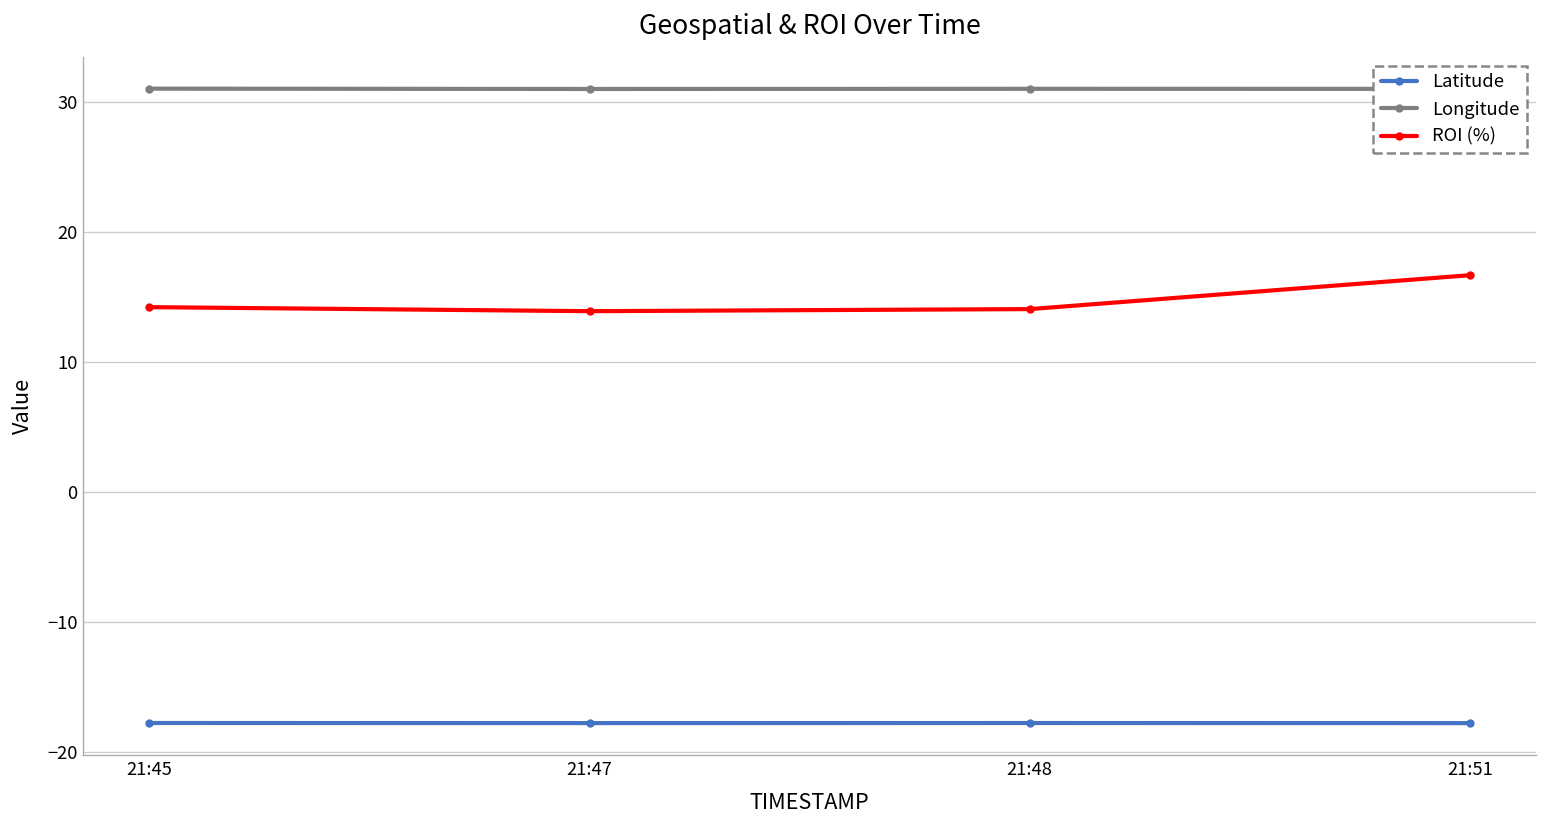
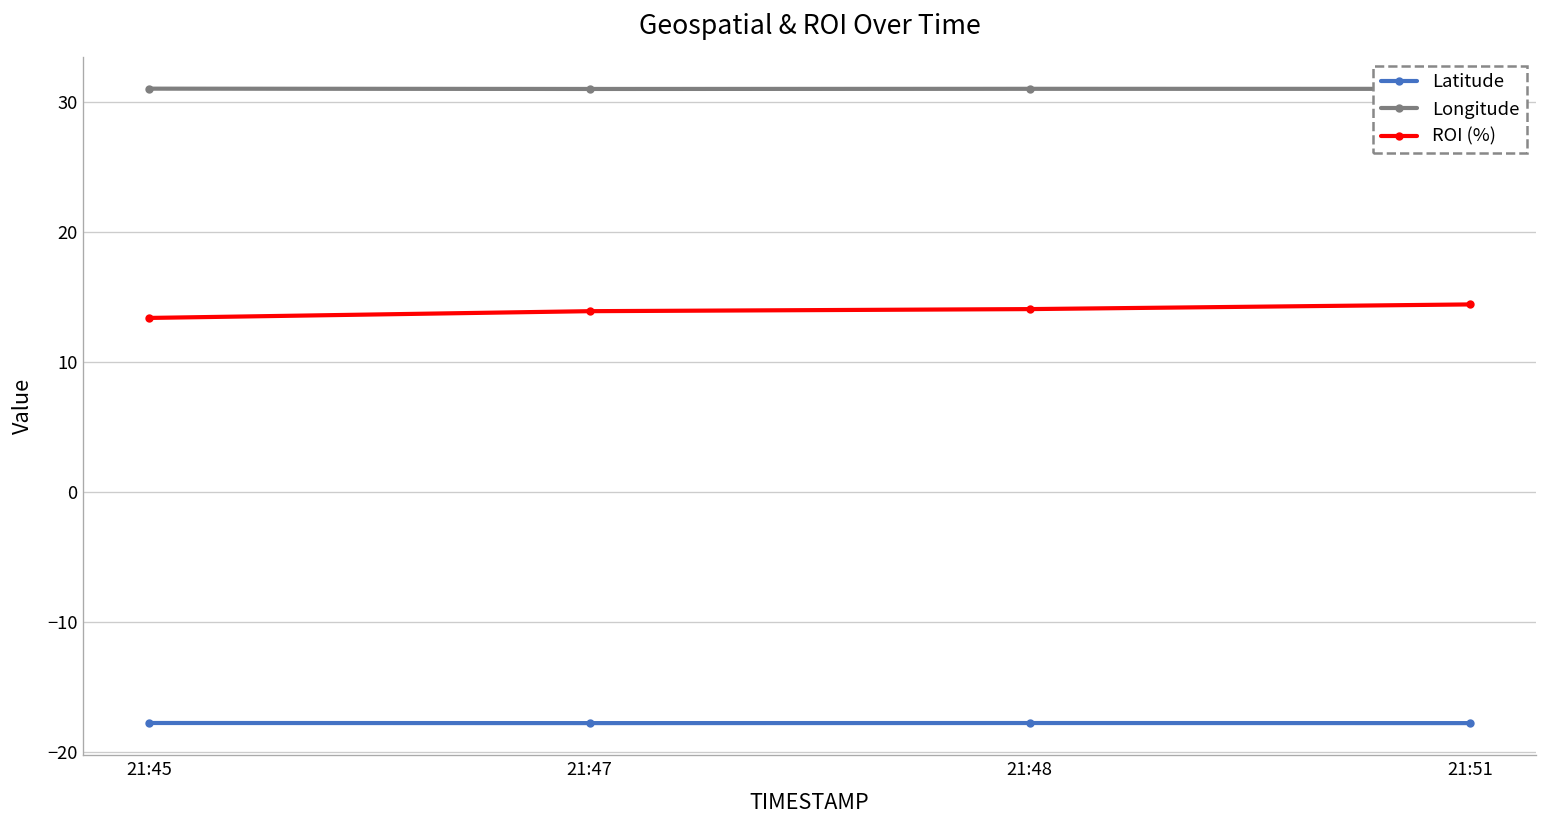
ROI (%), 21:45: 14.2 -> 13.4
ROI (%), 21:51: 16.7 -> 14.4
